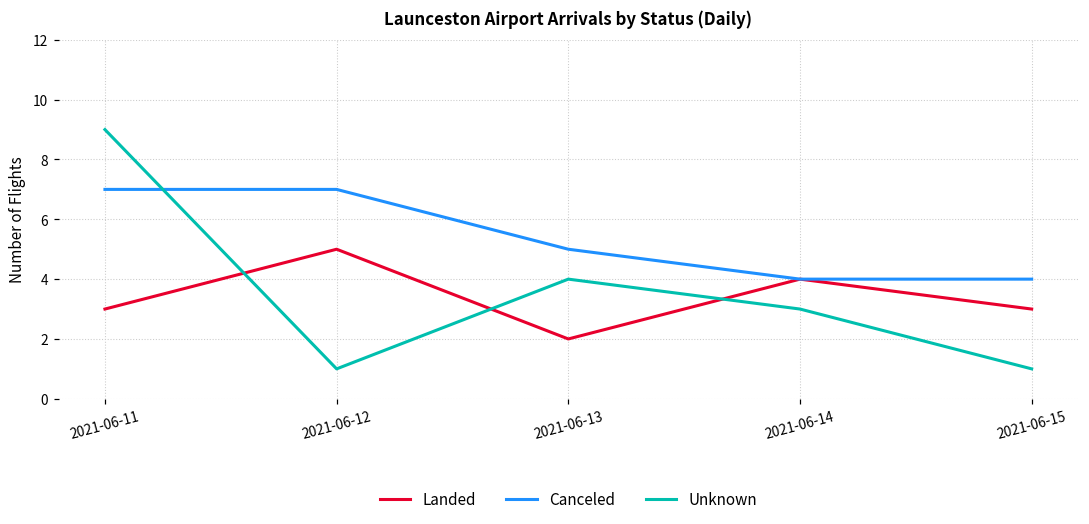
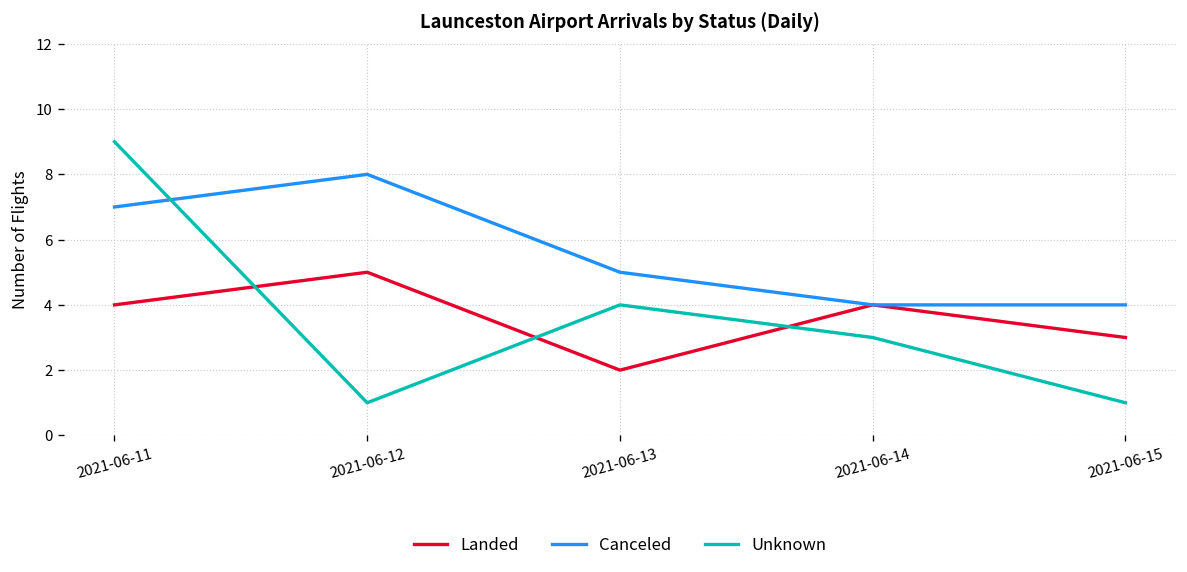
Landed, 2021-06-11: 3 -> 4
Canceled, 2021-06-12: 7 -> 8
